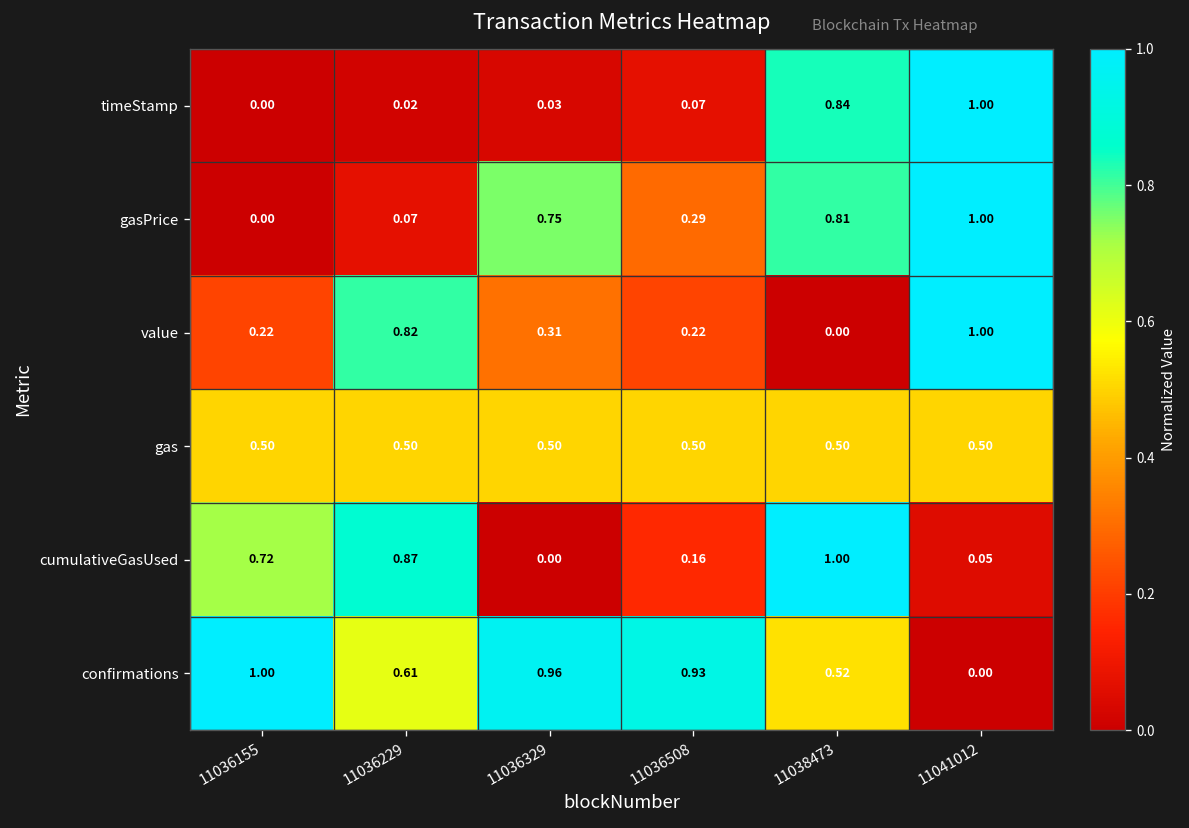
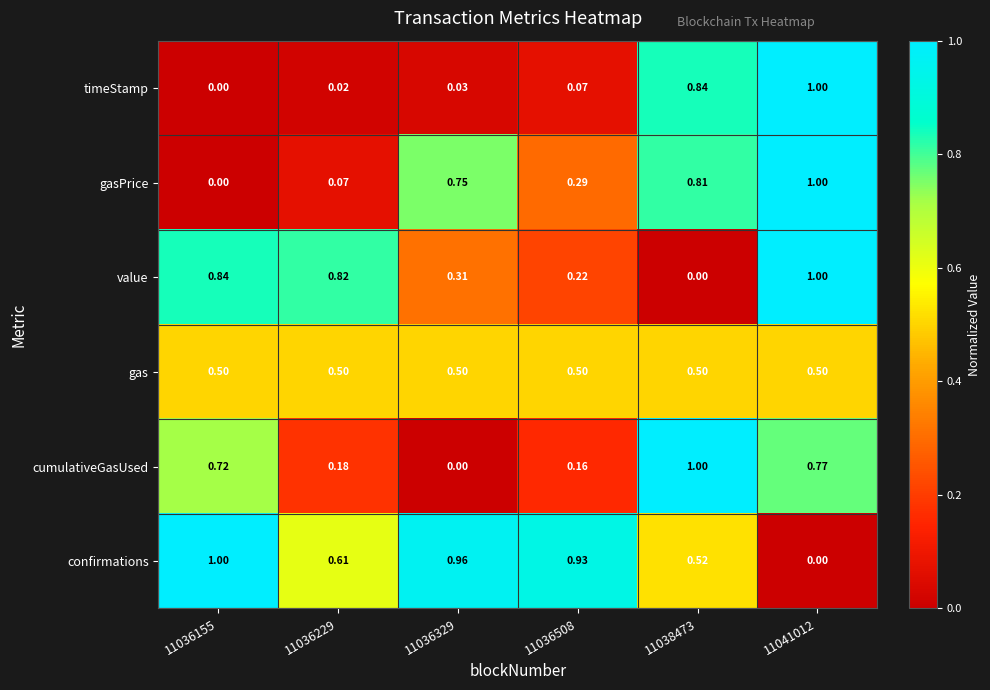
value, 11036155: 0.22 -> 0.84
cumulativeGasUsed, 11036229: 0.87 -> 0.18
cumulativeGasUsed, 11041012: 0.05 -> 0.77
